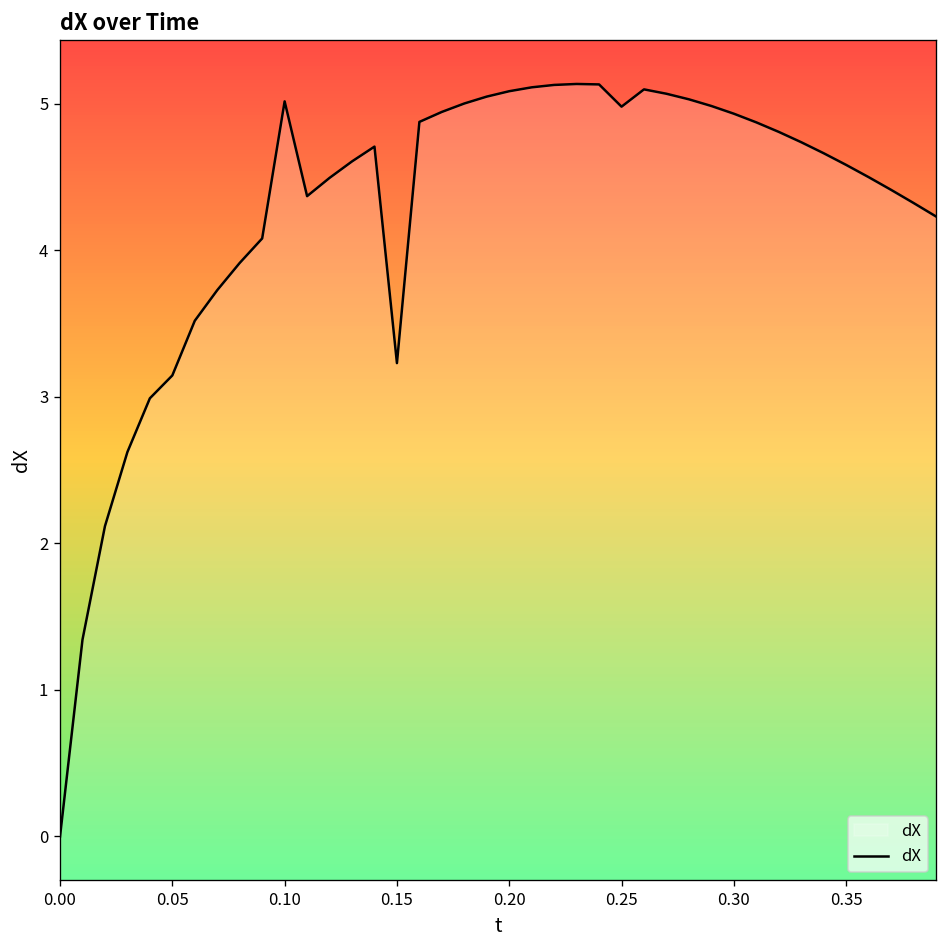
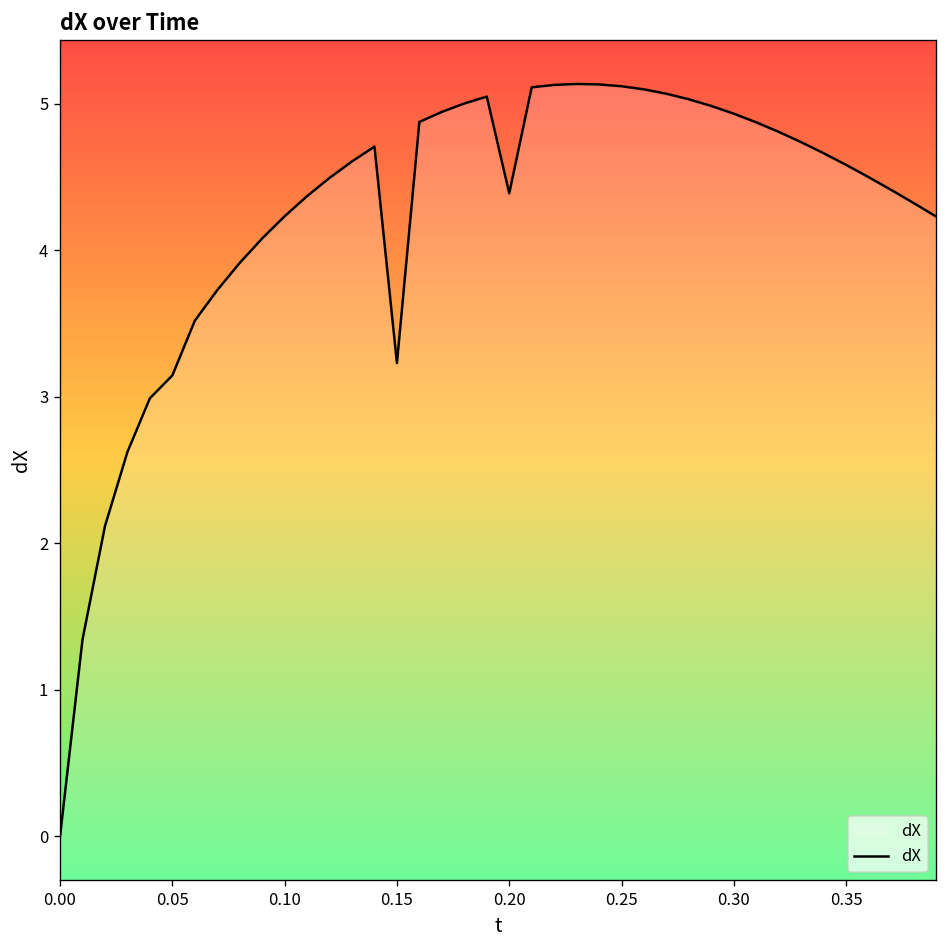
0.10: 5.01 -> 4.23
0.20: 5.08 -> 4.39
0.25: 4.98 -> 5.12
